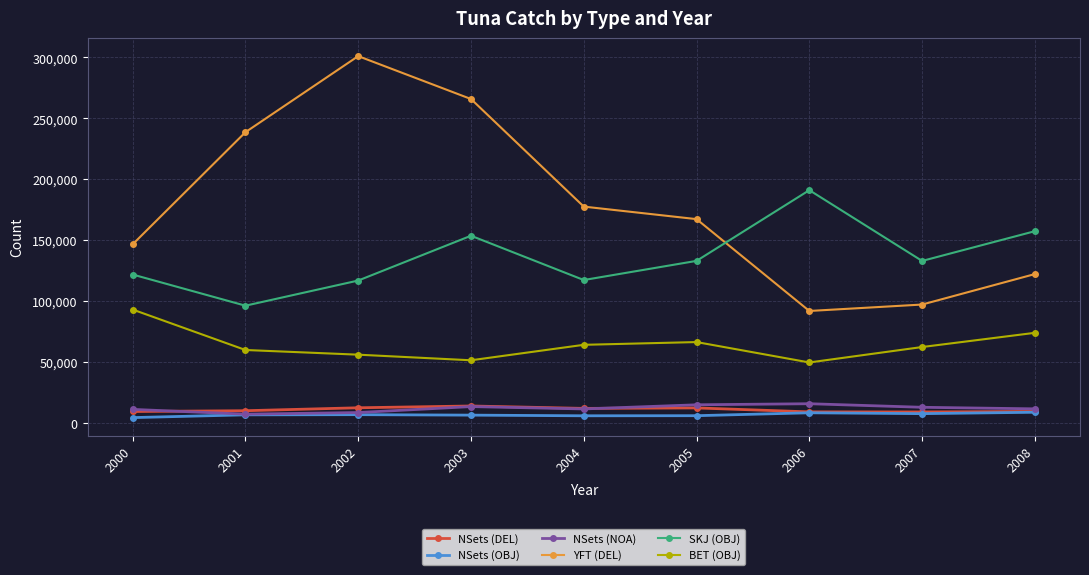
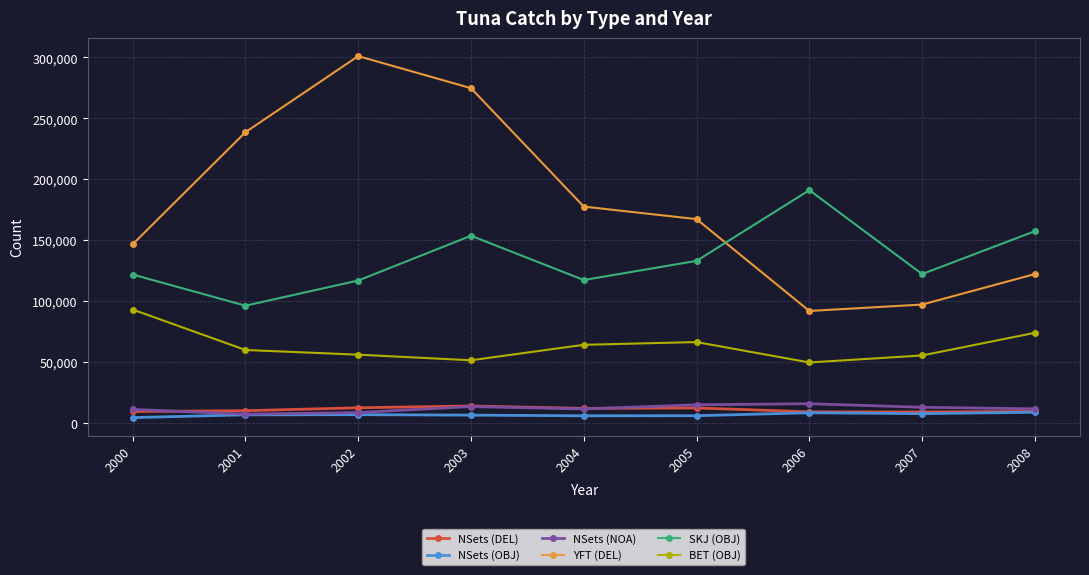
YFT (DEL), 2003: 266,000 -> 275,000
SKJ (OBJ), 2007: 133,000 -> 122,000
BET (OBJ), 2007: 62,000 -> 55,000
